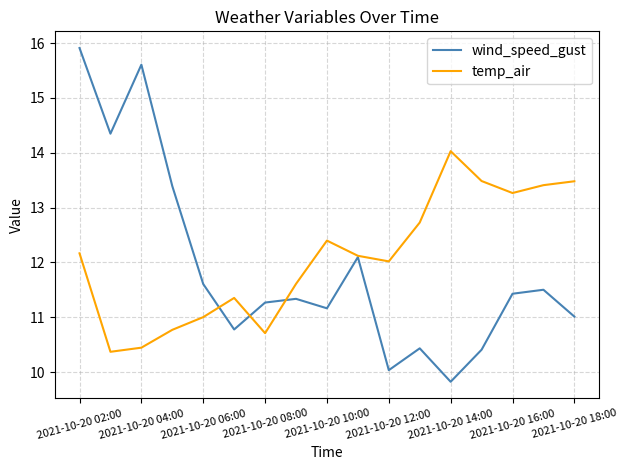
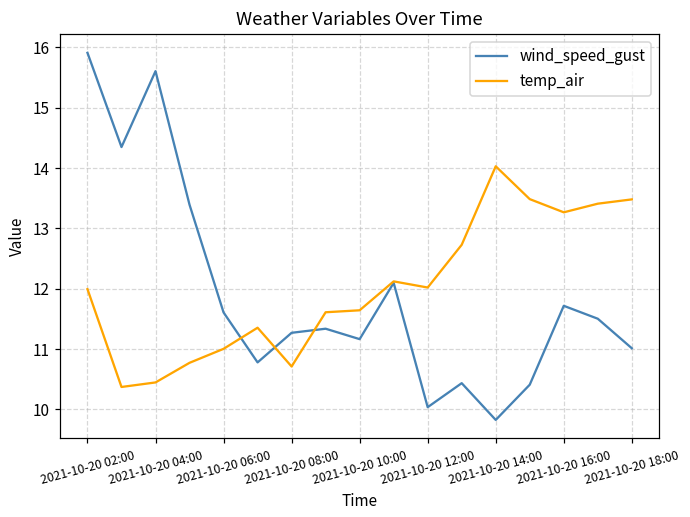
temp_air, 2021-10-20 02:00: 12.2 -> 12.0
temp_air, 2021-10-20 10:00: 12.4 -> 11.6
wind_speed_gust, 2021-10-20 16:00: 11.4 -> 11.7
